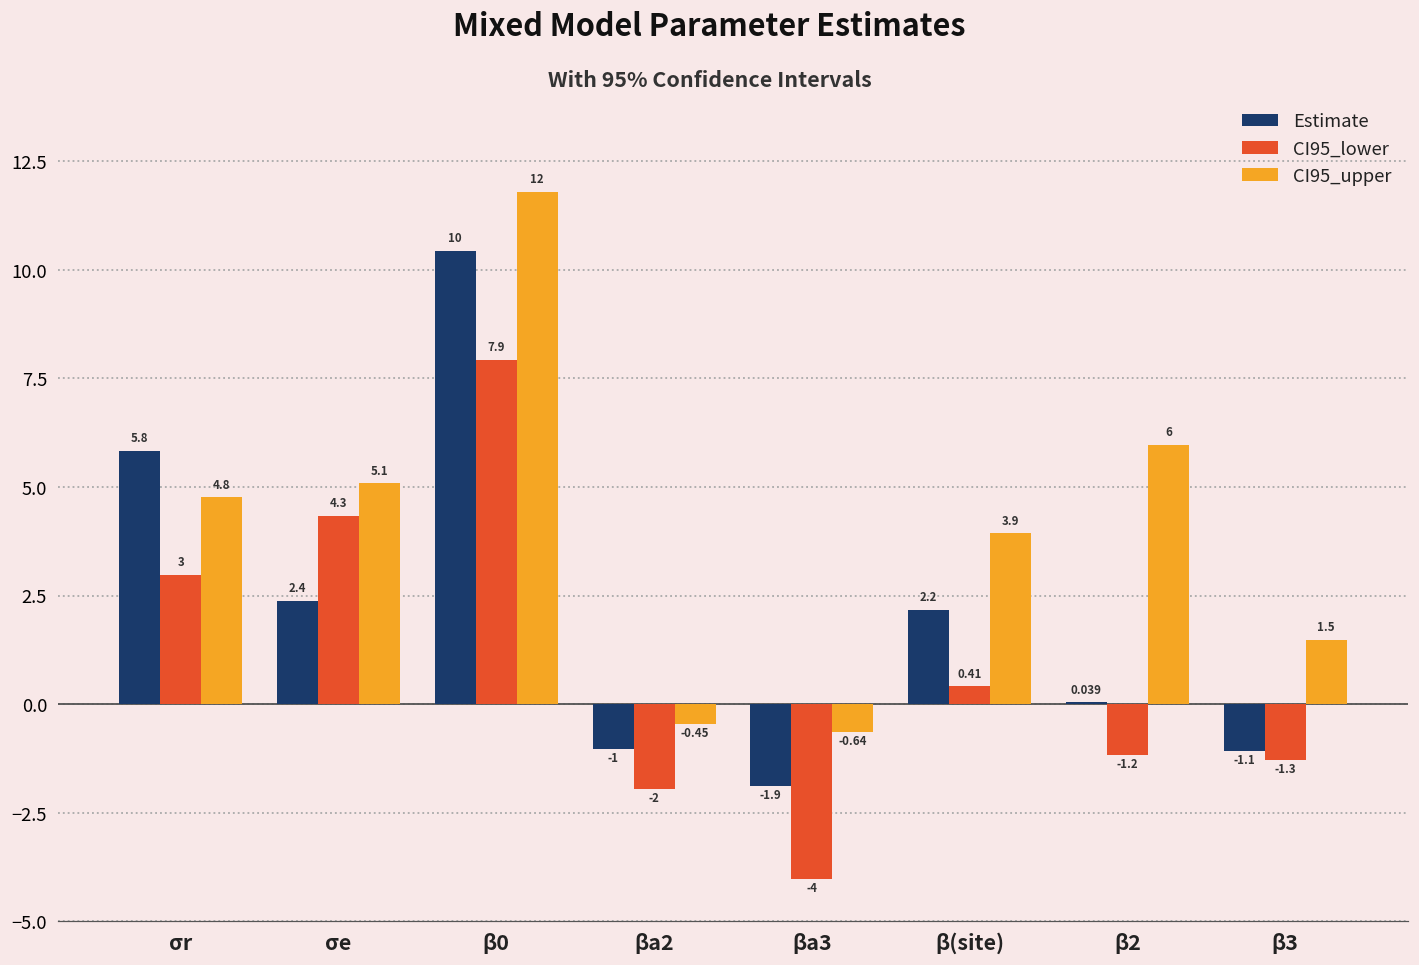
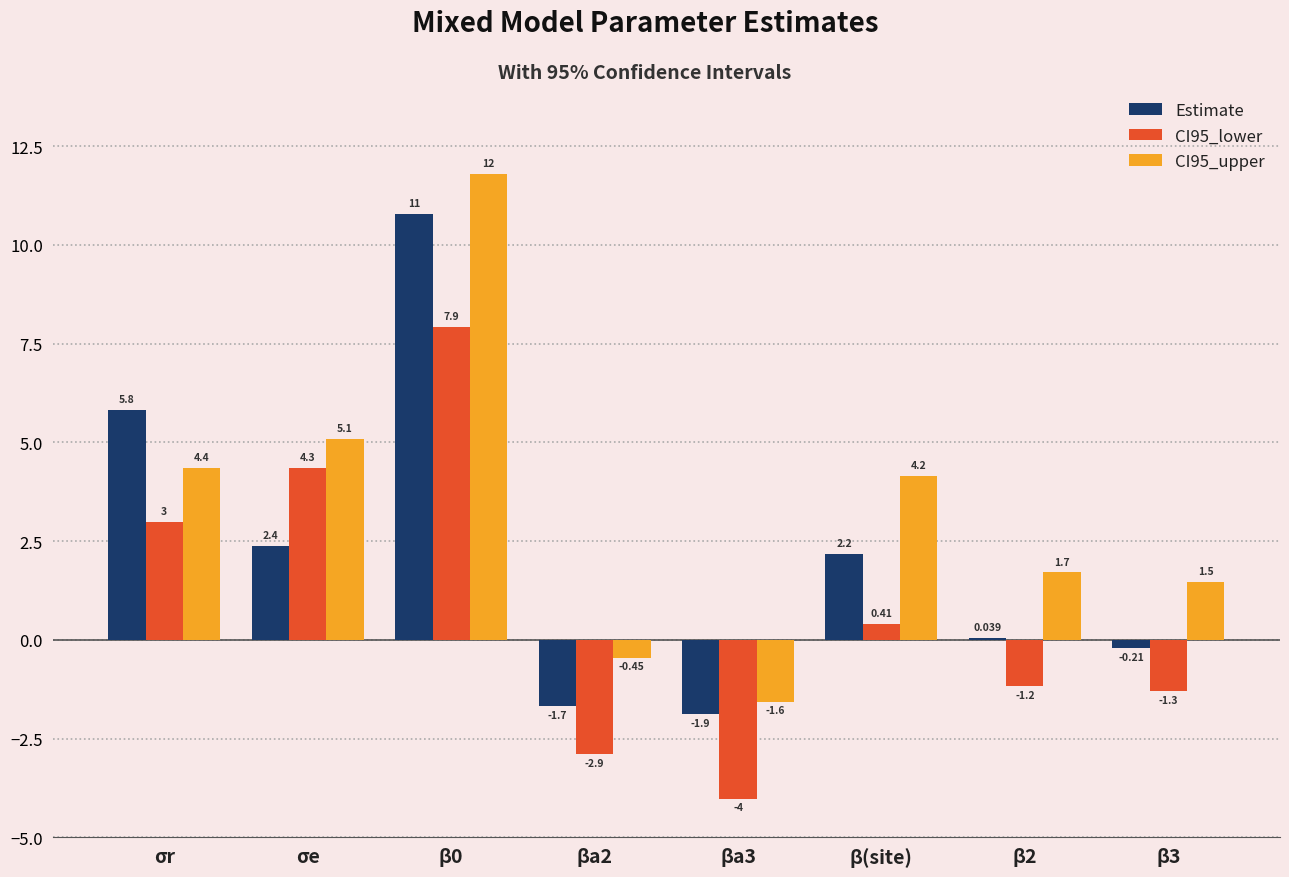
CI95_upper, σr: 4.8 -> 4.4
Estimate, β0: 10 -> 11
Estimate, βa2: -1 -> -1.7
CI95_lower, βa2: -2 -> -2.9
CI95_upper, βa3: -0.64 -> -1.6
CI95_upper, β(site): 3.9 -> 4.2
CI95_upper, β2: 6 -> 1.7
Estimate, β3: -1.1 -> -0.21
